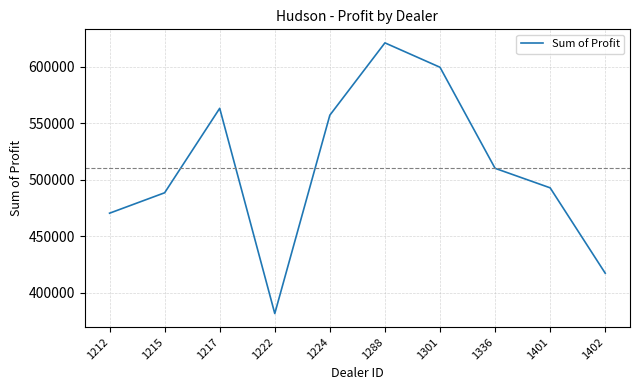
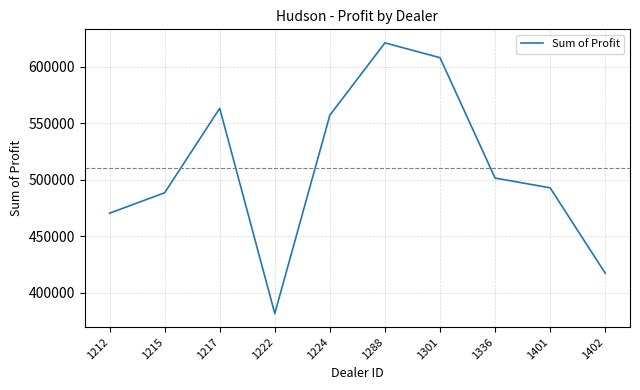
1301: 600000 -> 608000
1336: 510000 -> 502000
